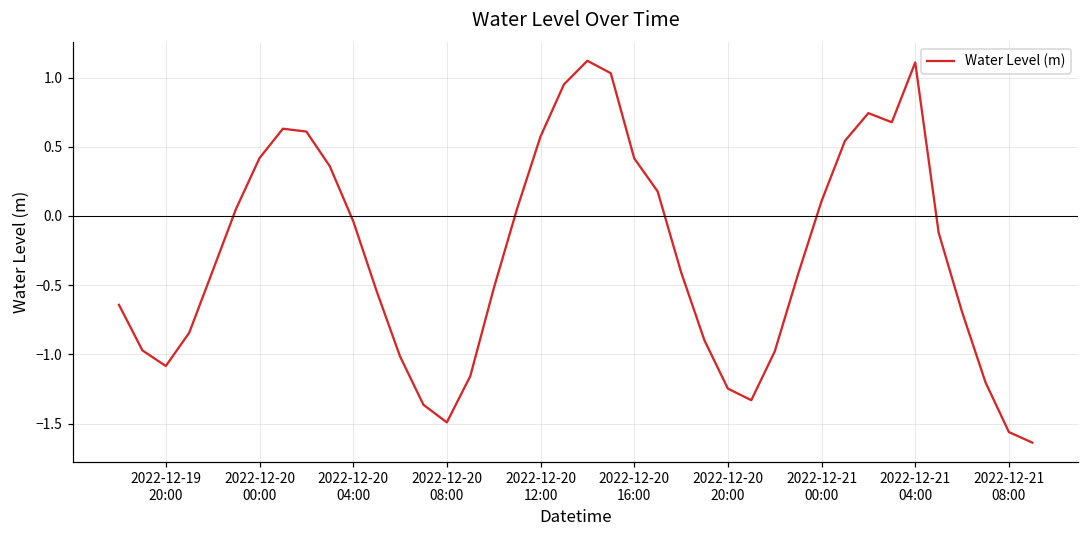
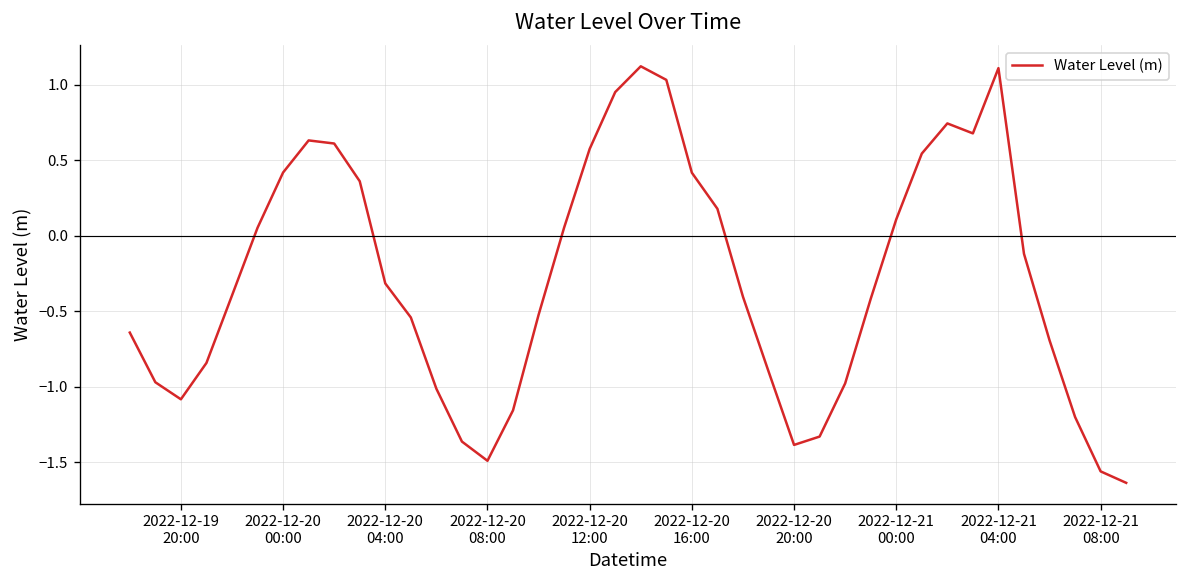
2022-12-20 04:00: -0.04 -> -0.32
2022-12-20 20:00: -1.25 -> -1.39
